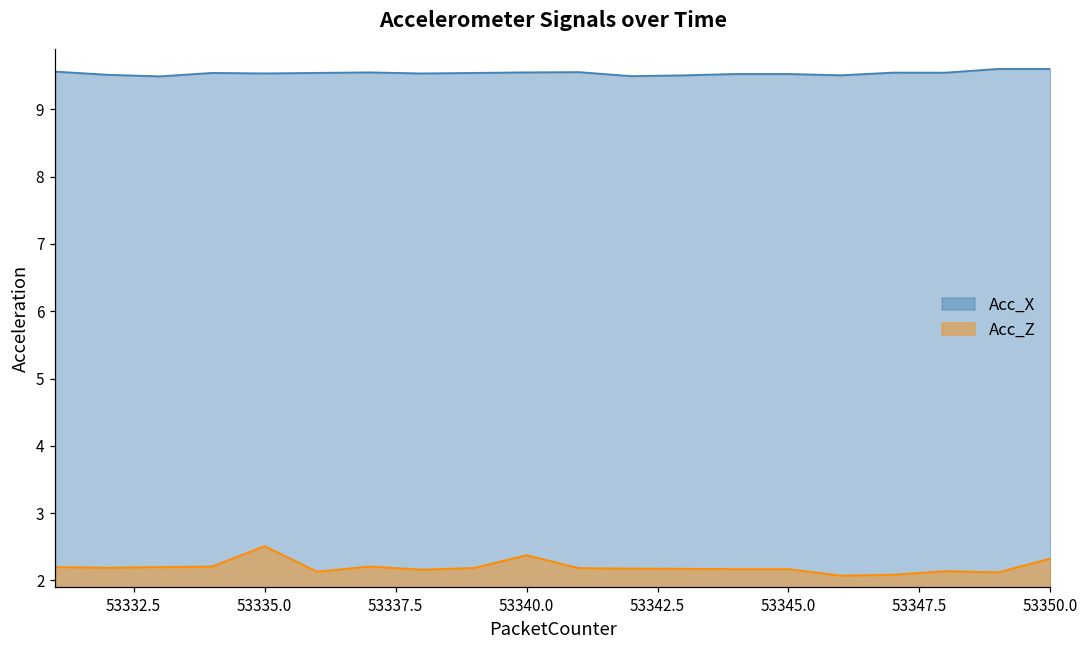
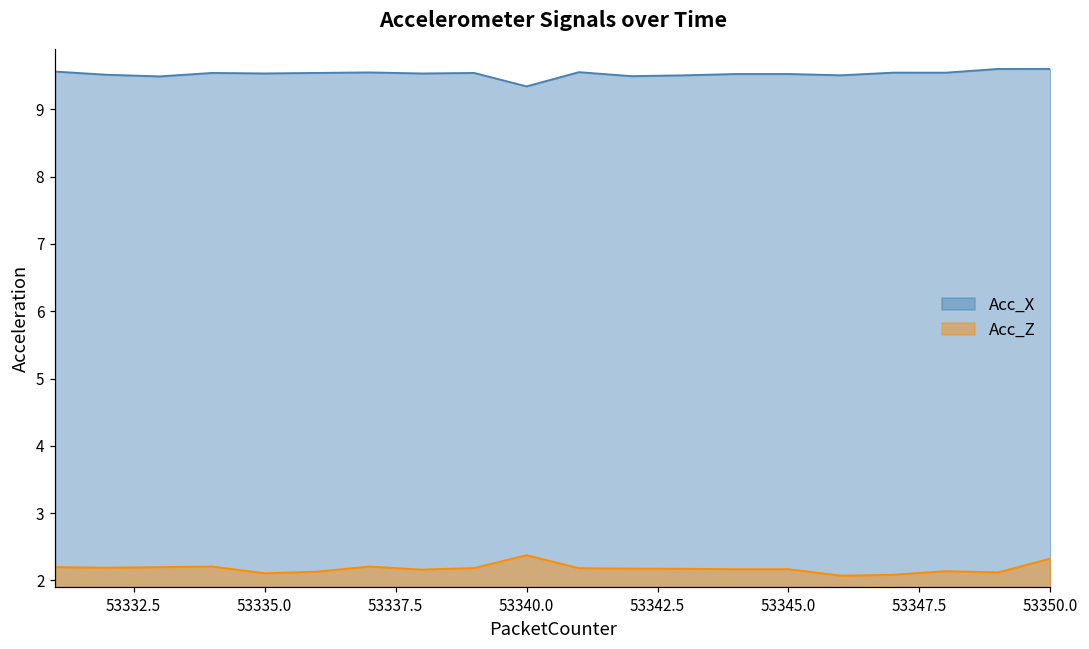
Acc_Z, 53335.0: 2.5 -> 2.1
Acc_X, 53340.0: 9.6 -> 9.3
